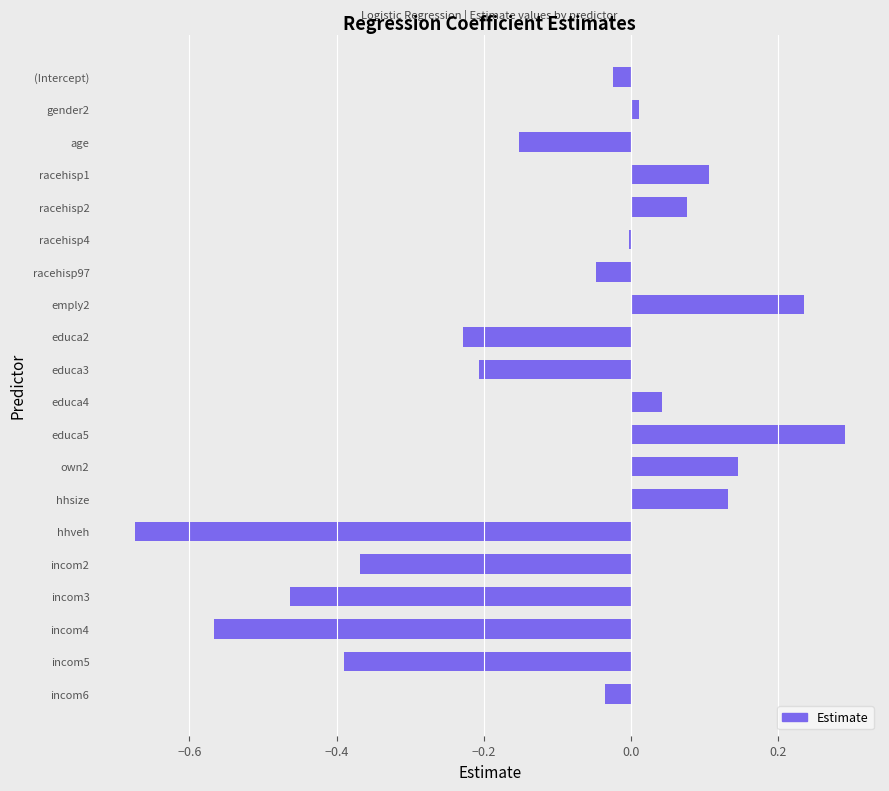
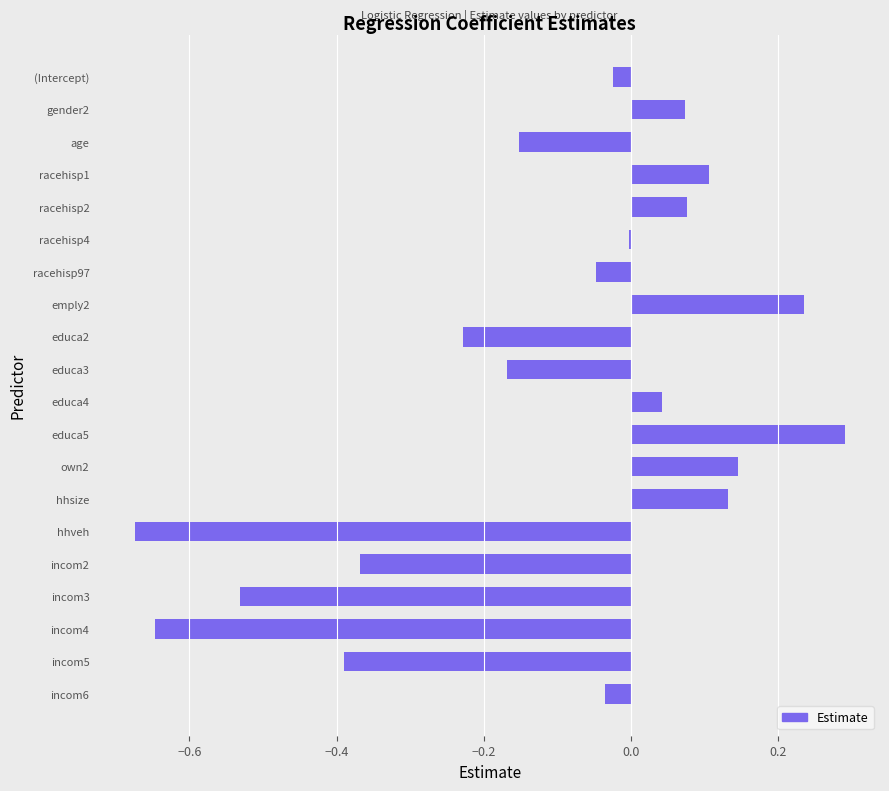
gender2: 0.01 -> 0.07
educa3: -0.21 -> -0.17
incom3: -0.46 -> -0.53
incom4: -0.57 -> -0.65
